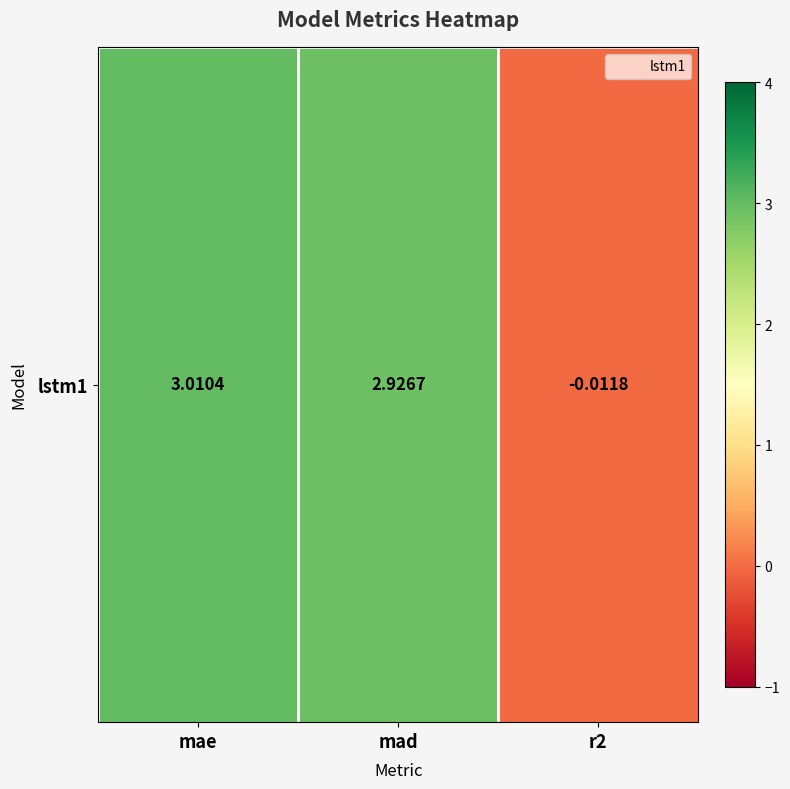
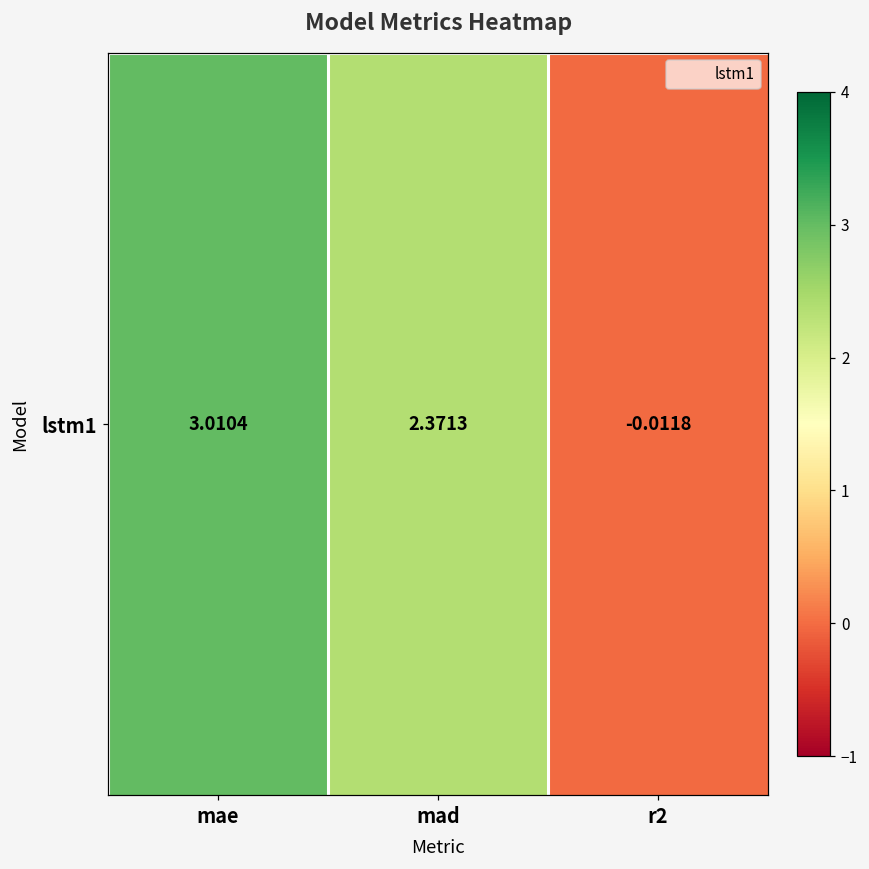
lstm1, mad: 2.9267 -> 2.3713
